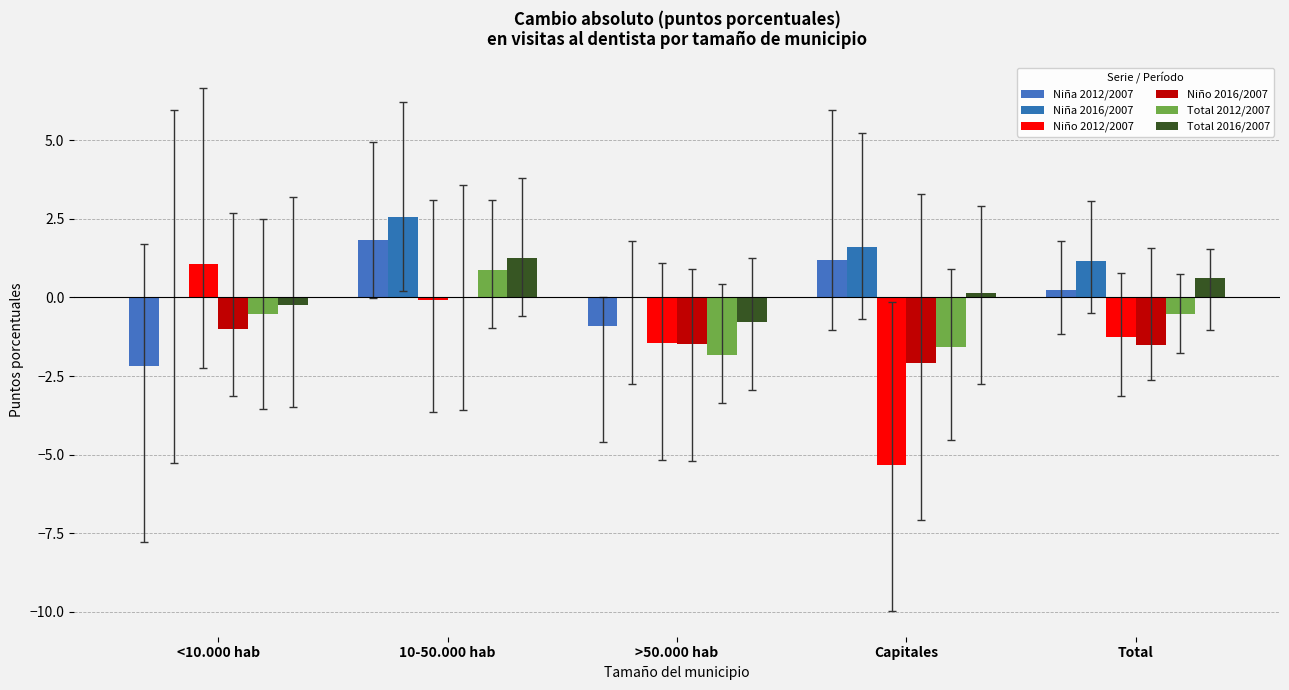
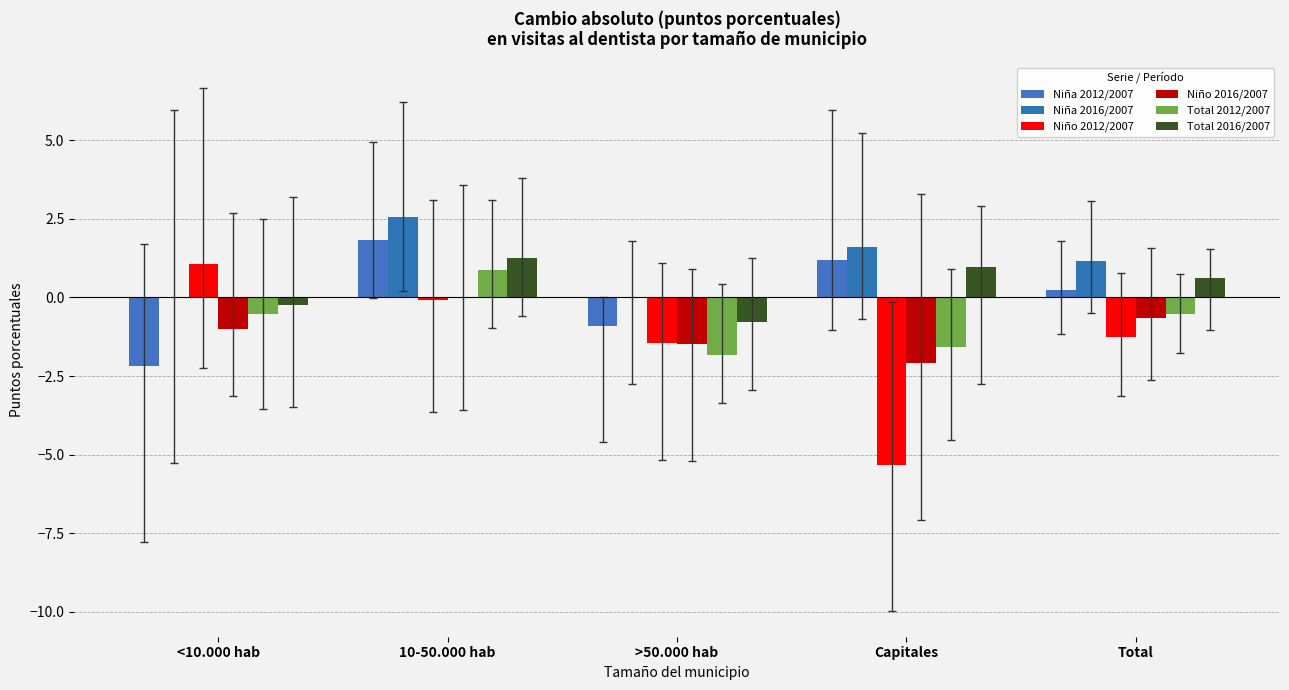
Total 2016/2007, Capitales: 0.1 -> 1.0
Niño 2016/2007, Total: -1.5 -> -0.6
